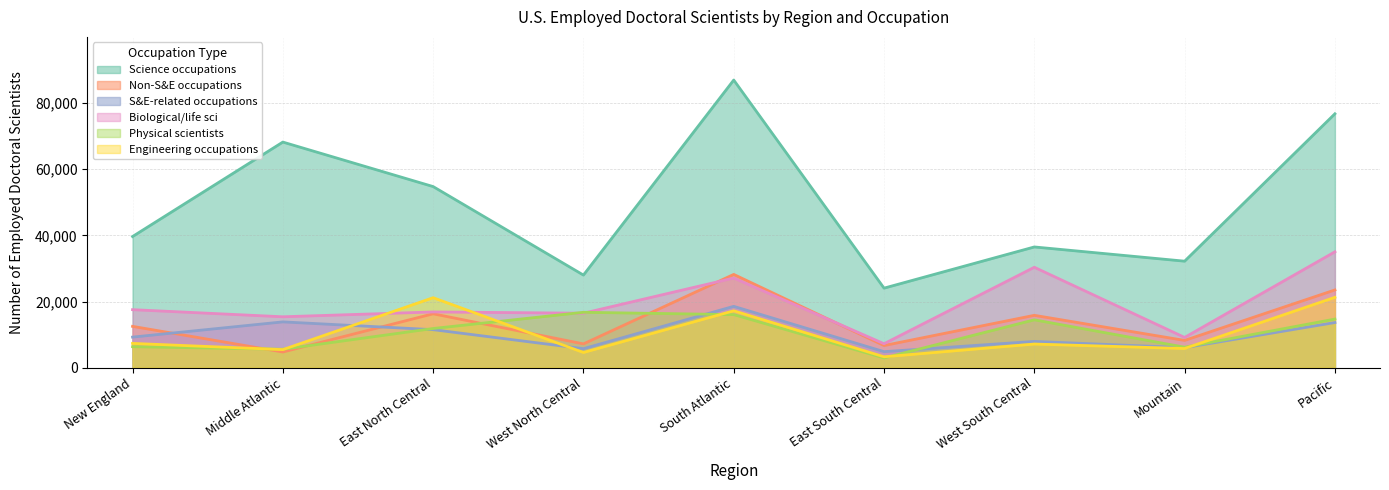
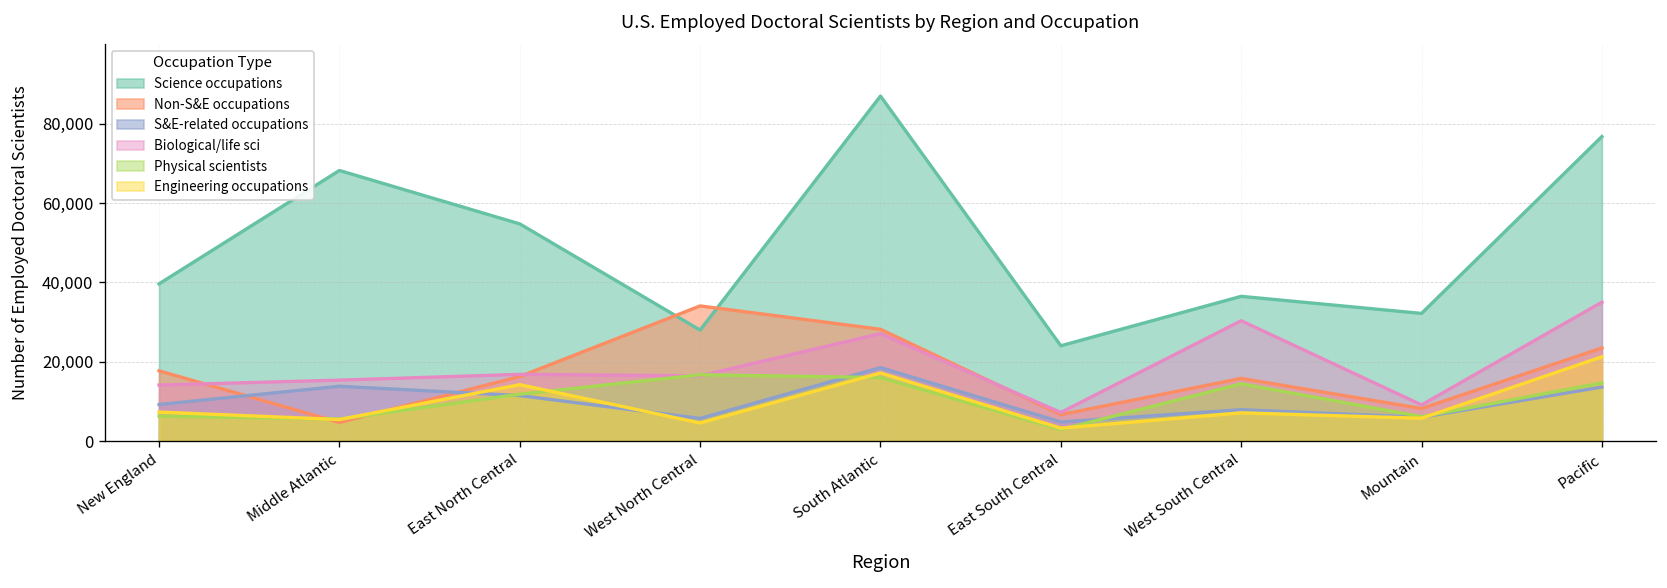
Non-S&E occupations, New England: 13,000 -> 18,000
Biological/life sci, New England: 18,000 -> 14,000
Engineering occupations, East North Central: 21,000 -> 14,000
Non-S&E occupations, West North Central: 7,000 -> 34,000
